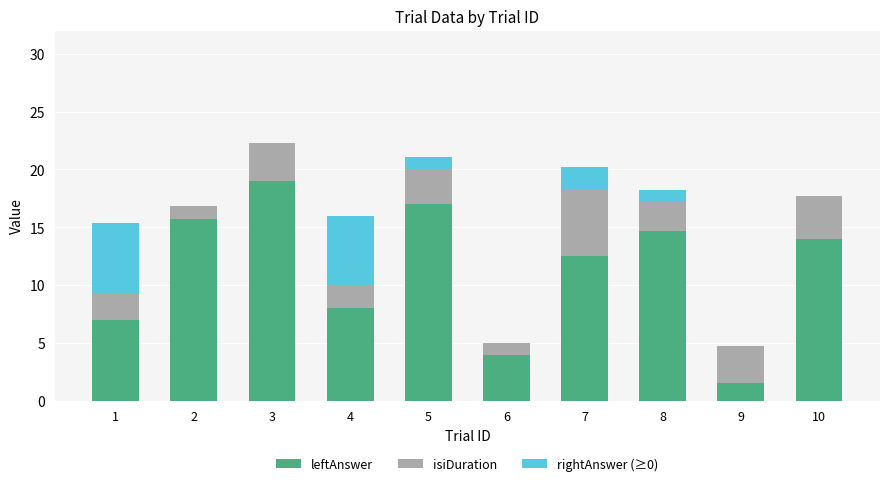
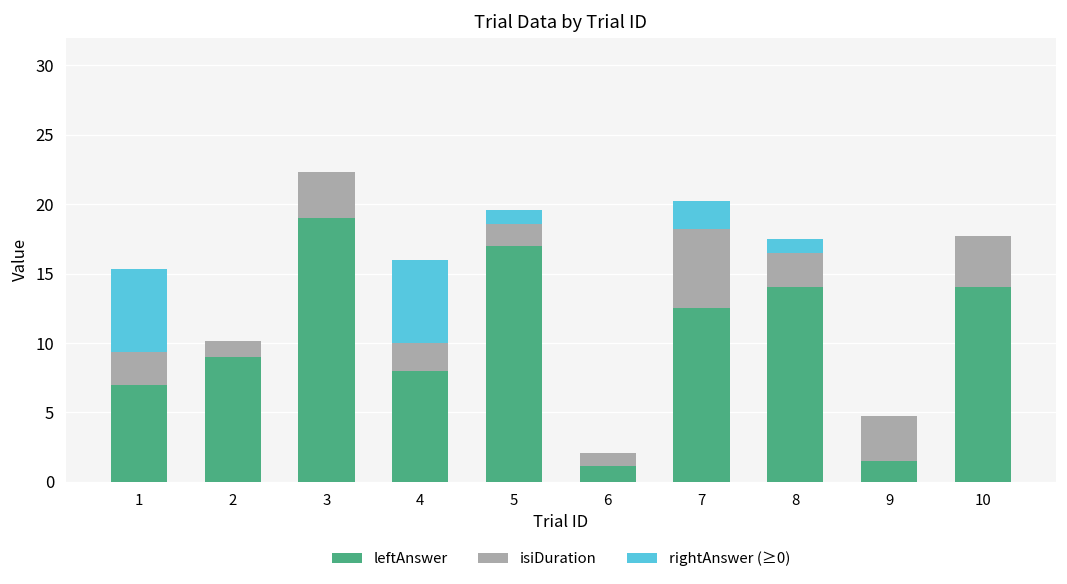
leftAnswer, 2: 15.7 -> 9.0
isiDuration, 5: 3.1 -> 1.6
leftAnswer, 6: 4.0 -> 1.1
leftAnswer, 8: 14.7 -> 14.0
